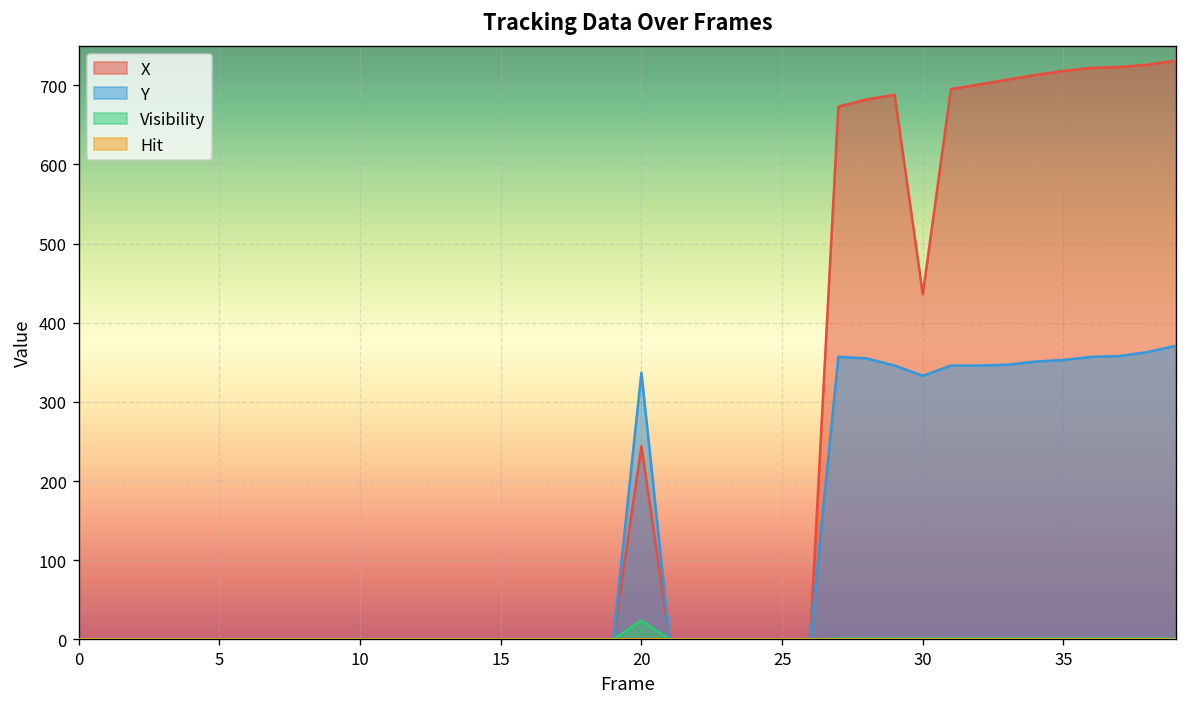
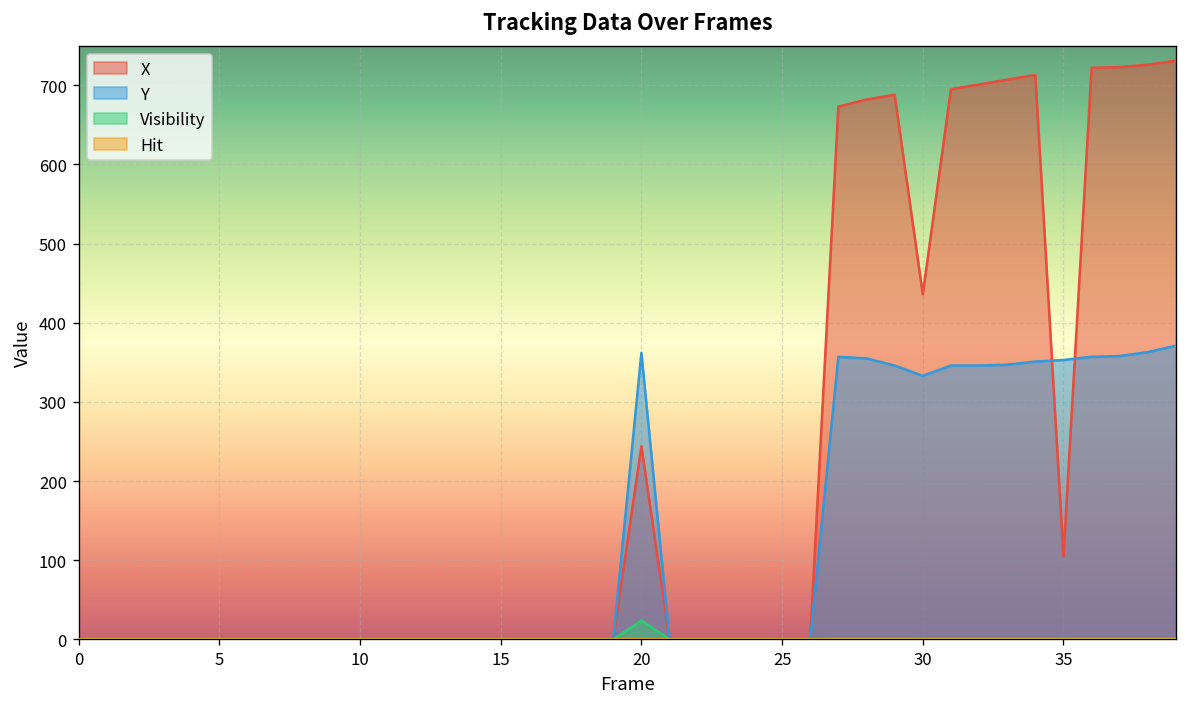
Y, 20: 340 -> 360
X, 35: 720 -> 110
